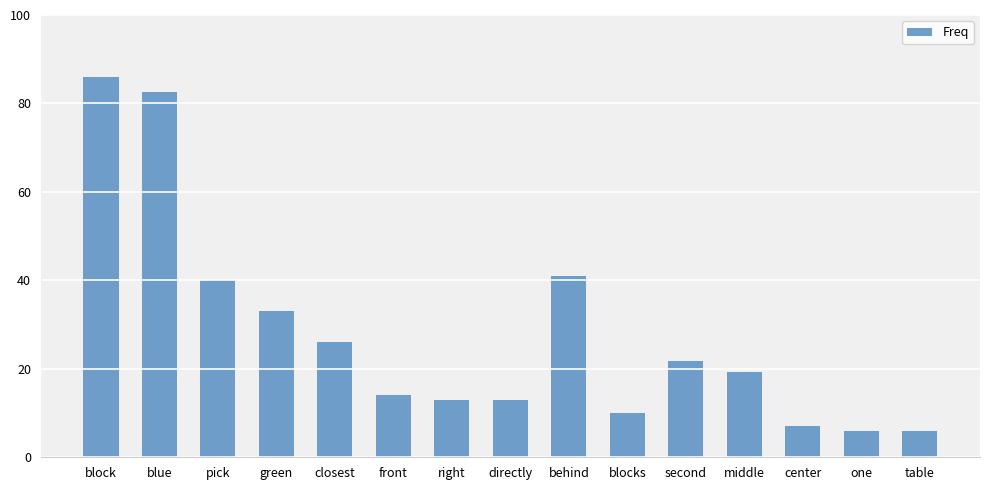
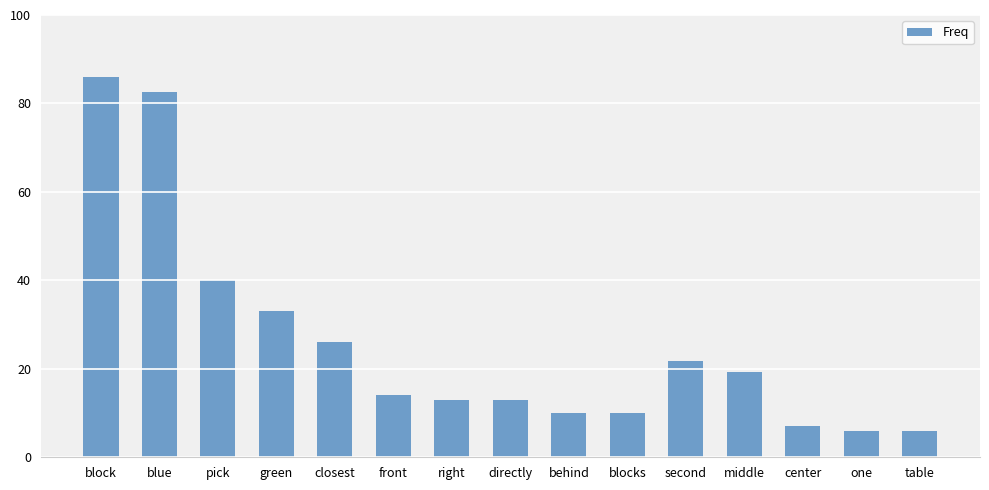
behind: 41 -> 10
